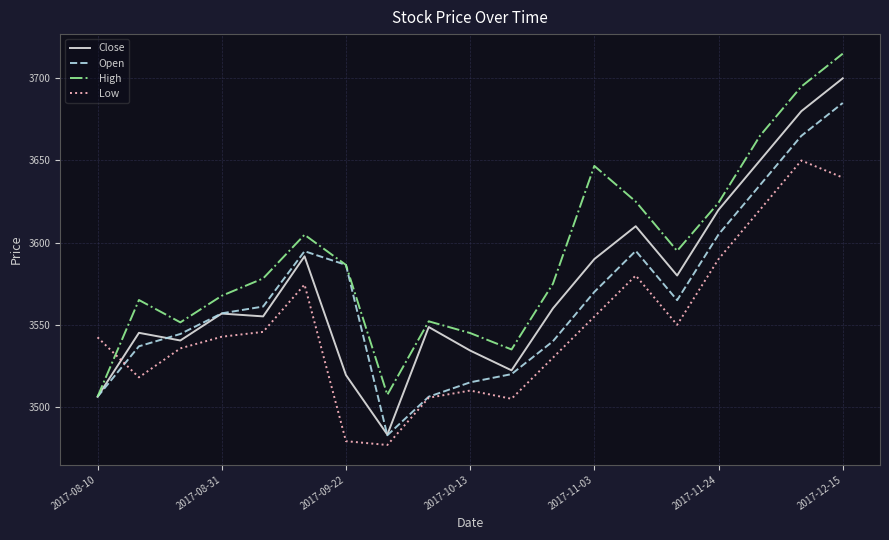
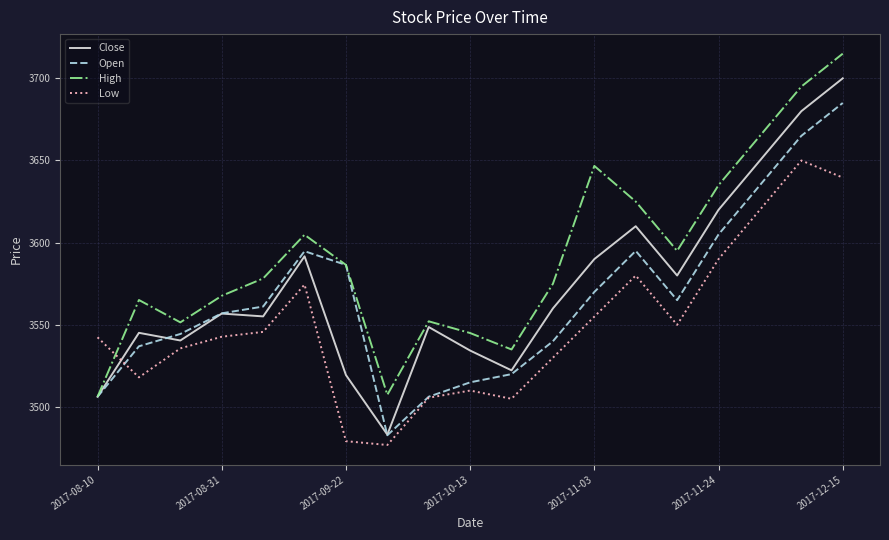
High, 2017-11-24: 3624 -> 3635
